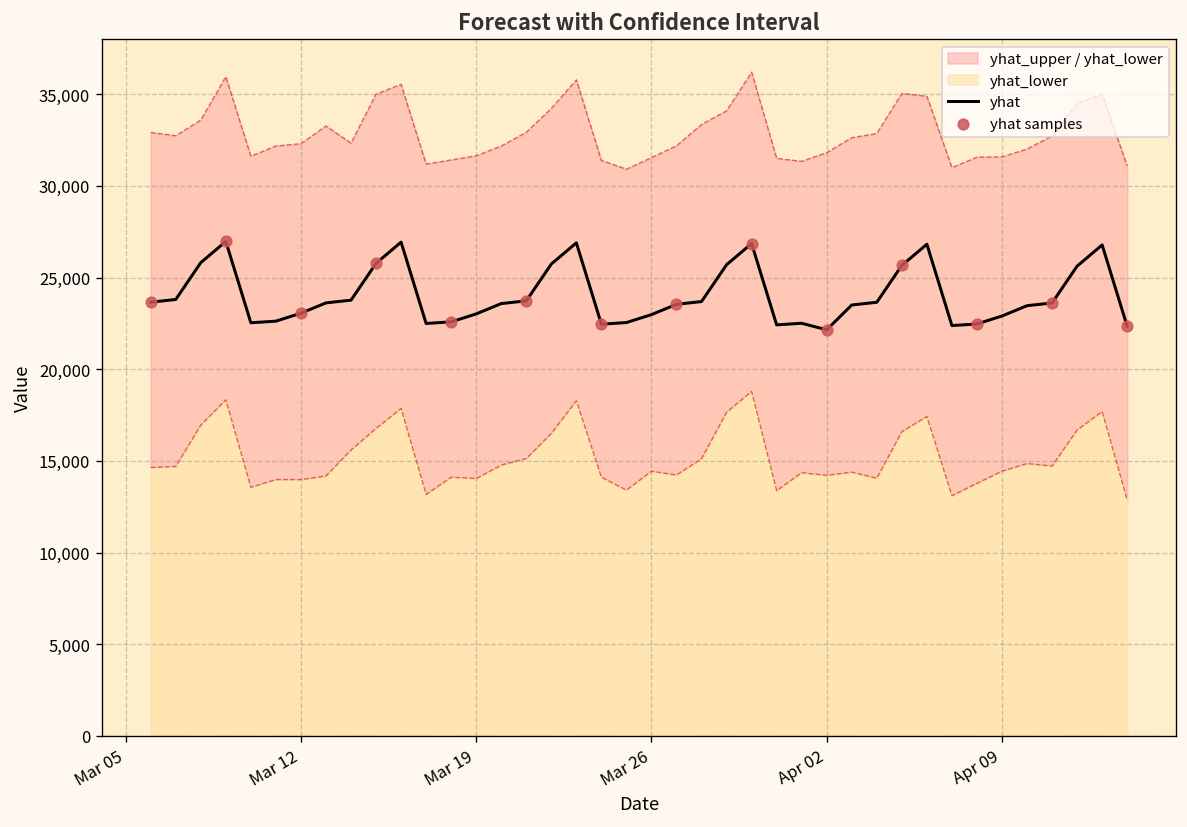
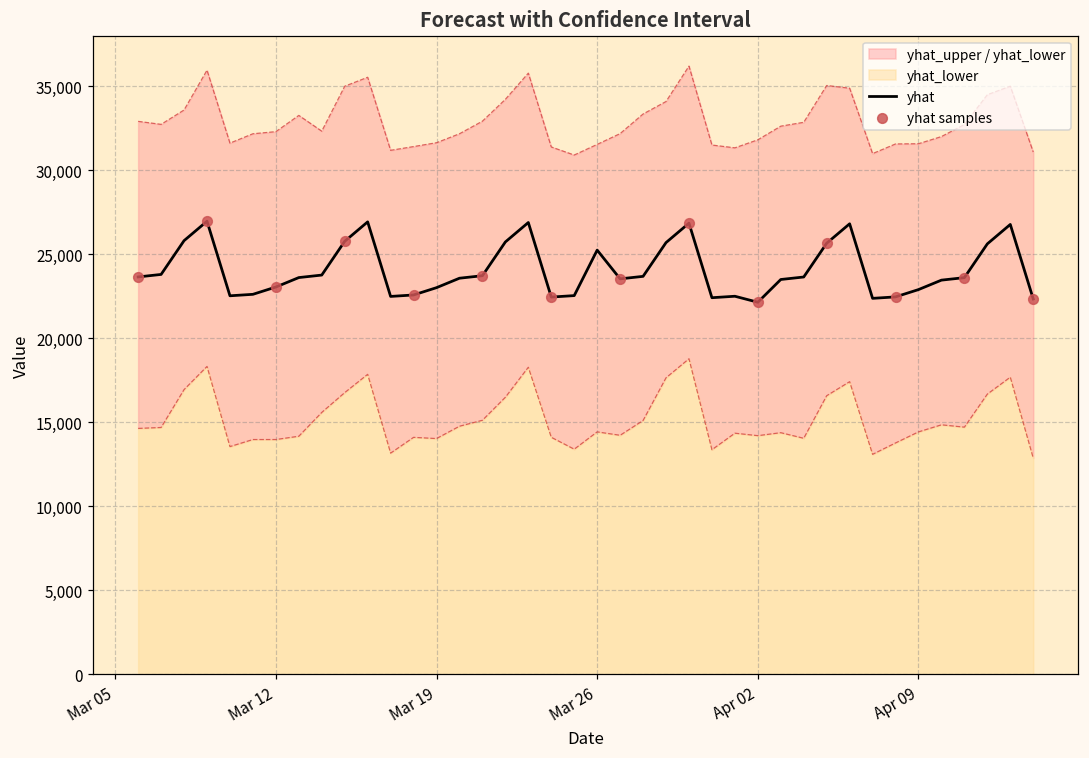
yhat, Mar 26: 23,000 -> 25,200
